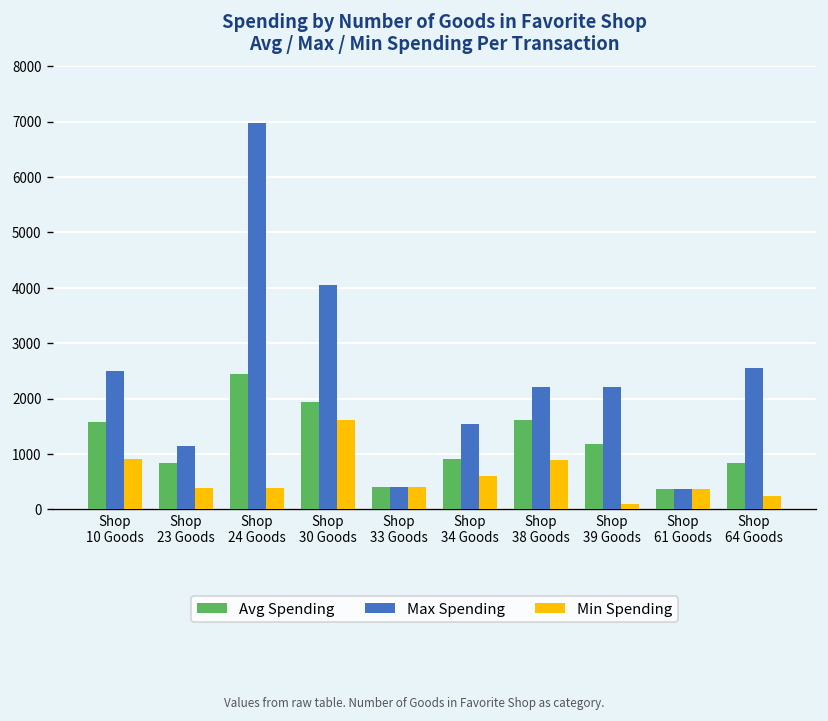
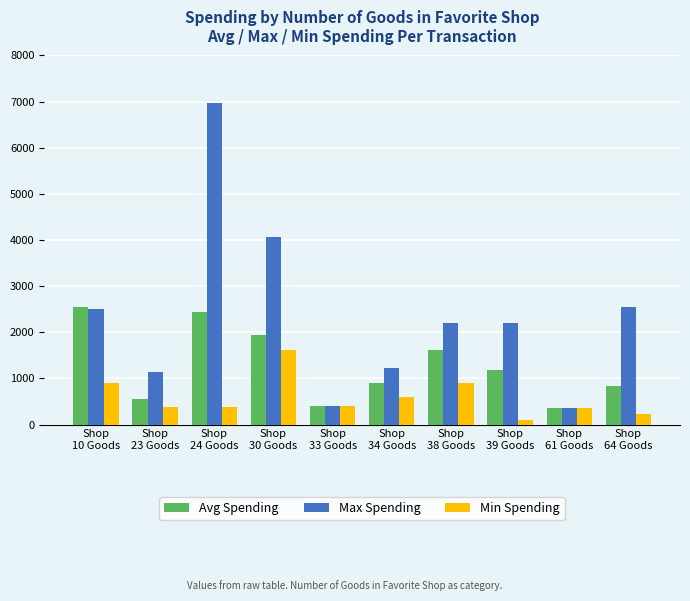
Avg Spending, Shop 10 Goods: 1600 -> 2500
Avg Spending, Shop 23 Goods: 800 -> 500
Max Spending, Shop 34 Goods: 1500 -> 1200
